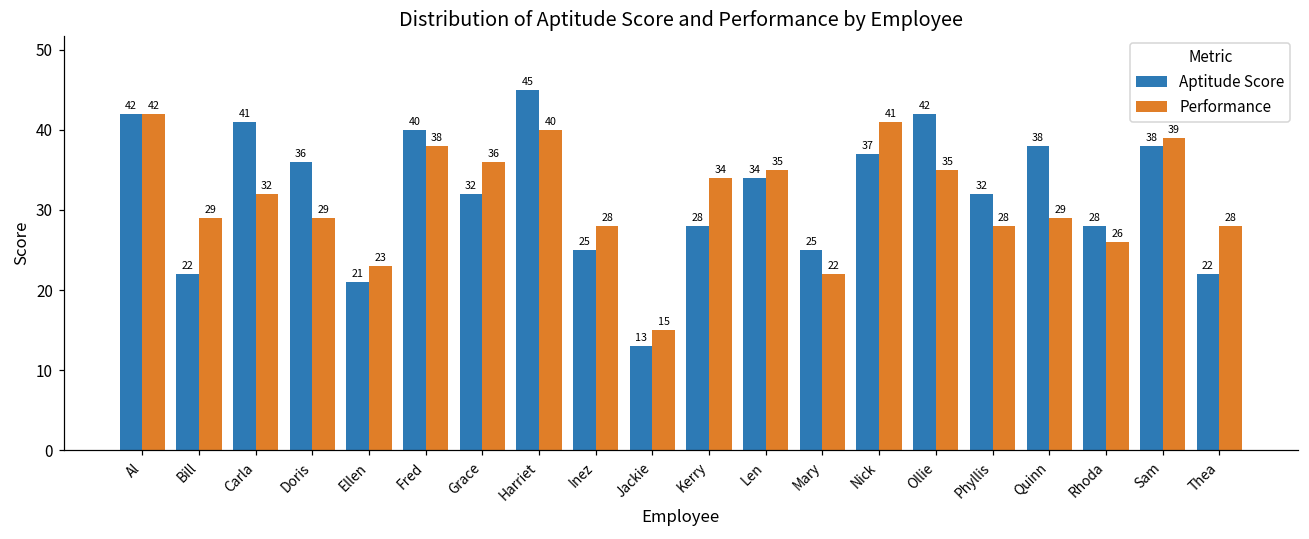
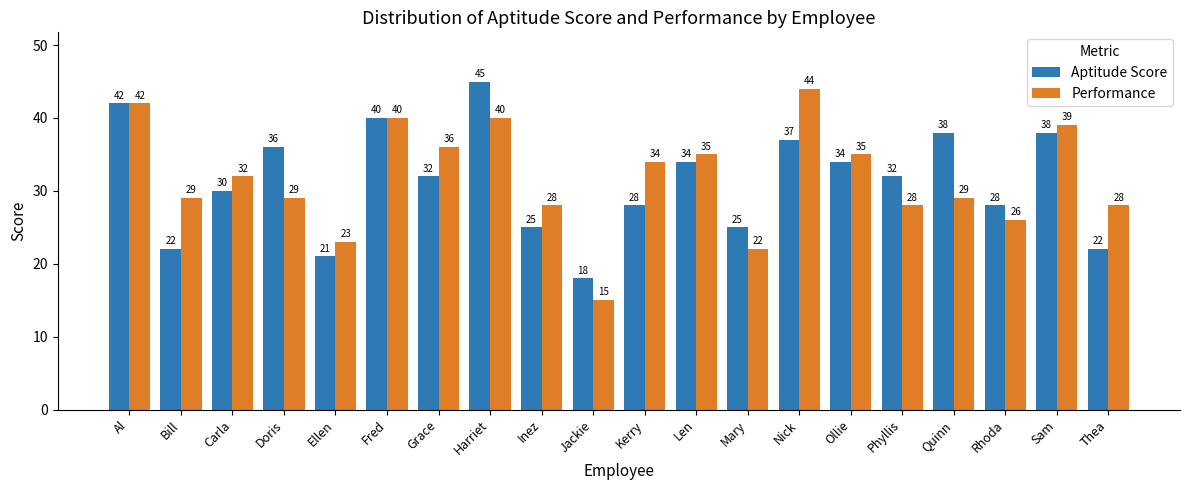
Aptitude Score, Carla: 41 -> 30
Performance, Fred: 38 -> 40
Aptitude Score, Jackie: 13 -> 18
Performance, Nick: 41 -> 44
Aptitude Score, Ollie: 42 -> 34
